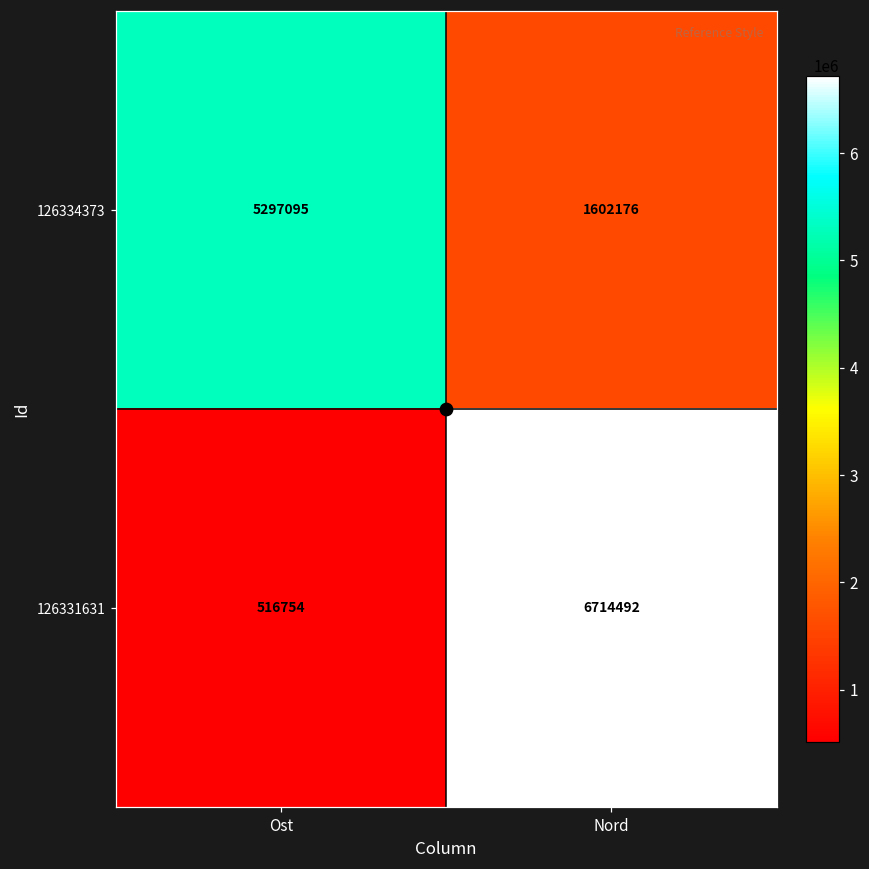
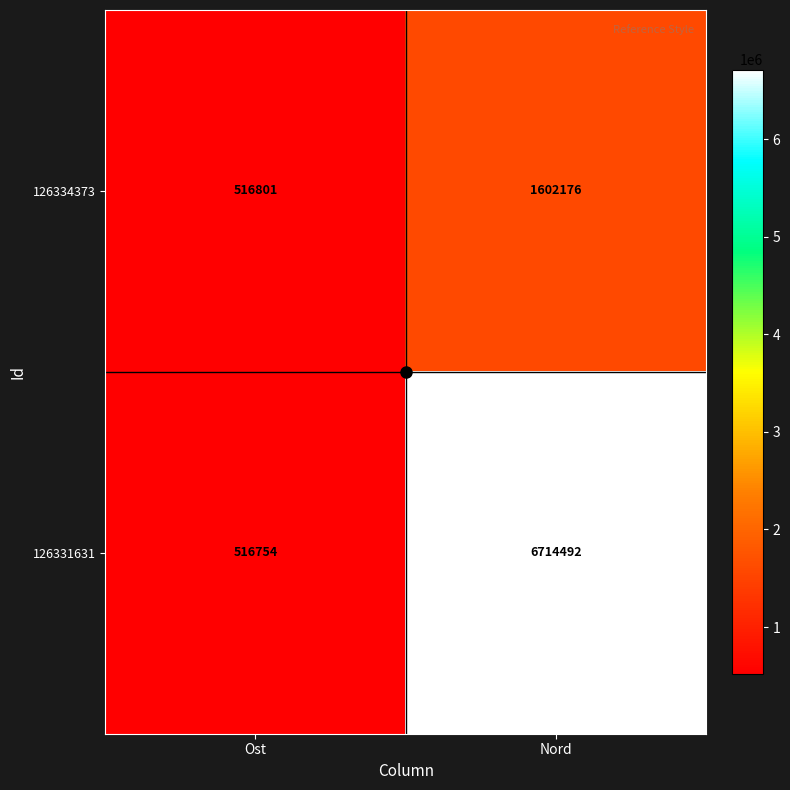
126334373, Ost: 5297095 -> 516801
